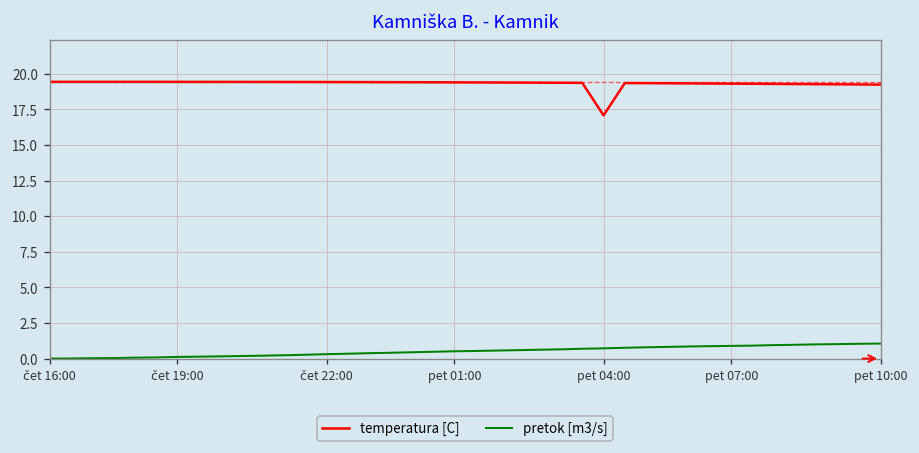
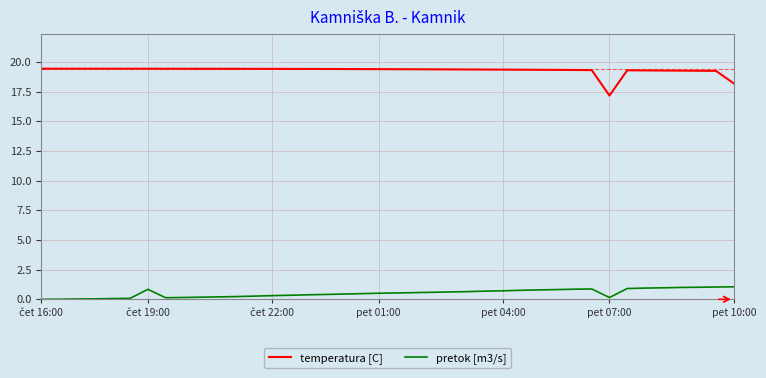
pretok [m3/s], čet 19:00: 0.1 -> 0.8
temperatura [C], pet 04:00: 17.1 -> 19.4
temperatura [C], pet 07:00: 19.3 -> 17.2
pretok [m3/s], pet 07:00: 0.9 -> 0.2
temperatura [C], pet 10:00: 19.2 -> 18.2
